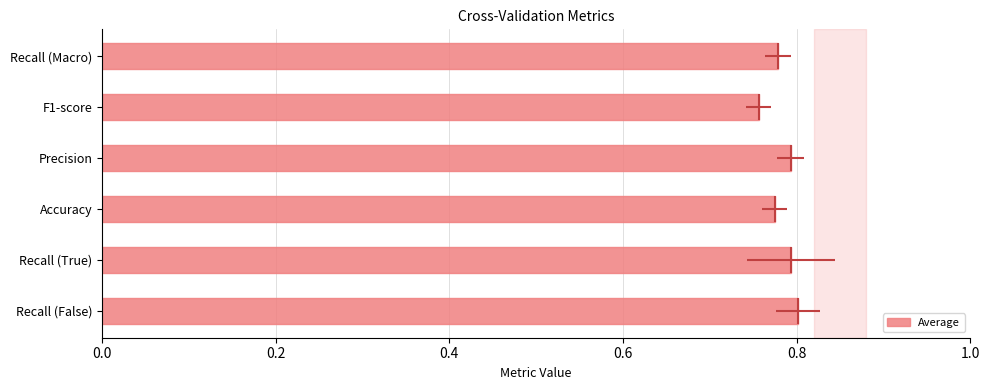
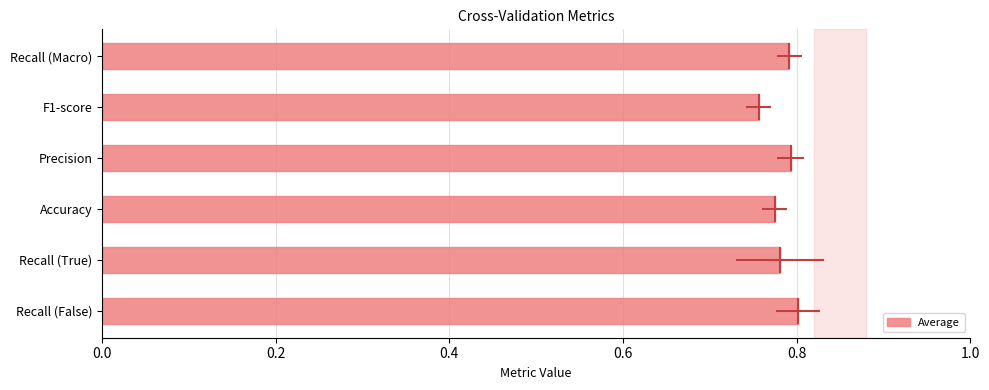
Recall (Macro): 0.78 -> 0.79
Recall (True): 0.79 -> 0.78
